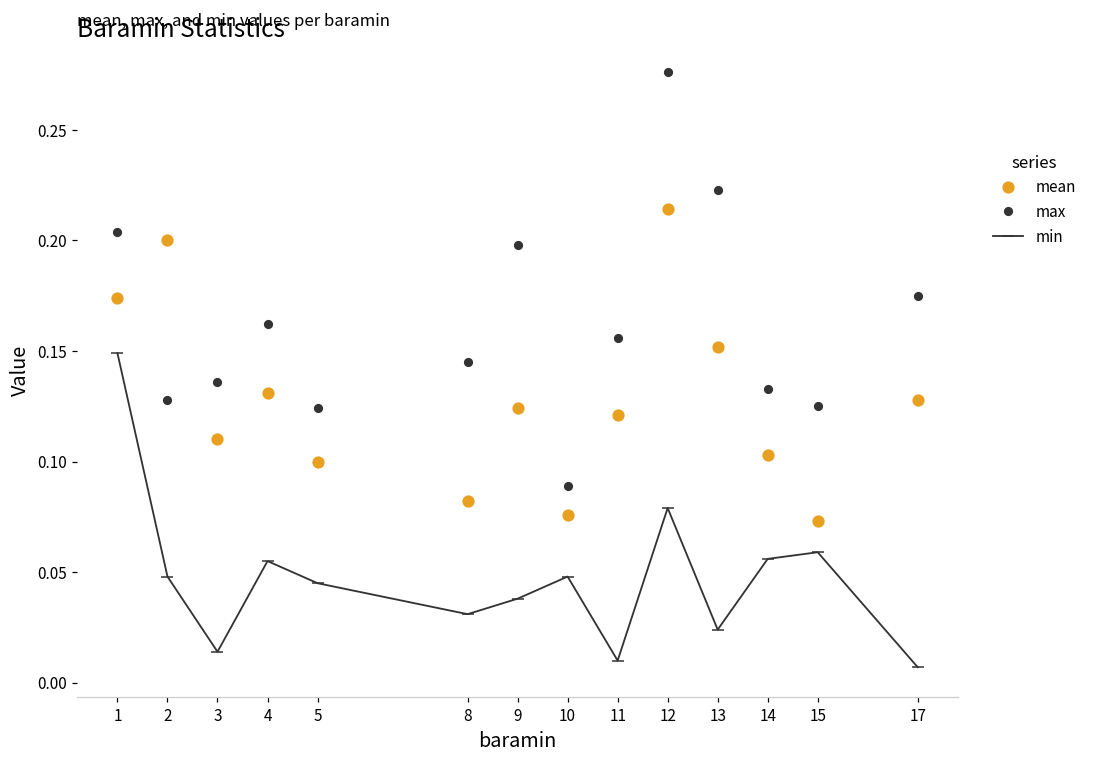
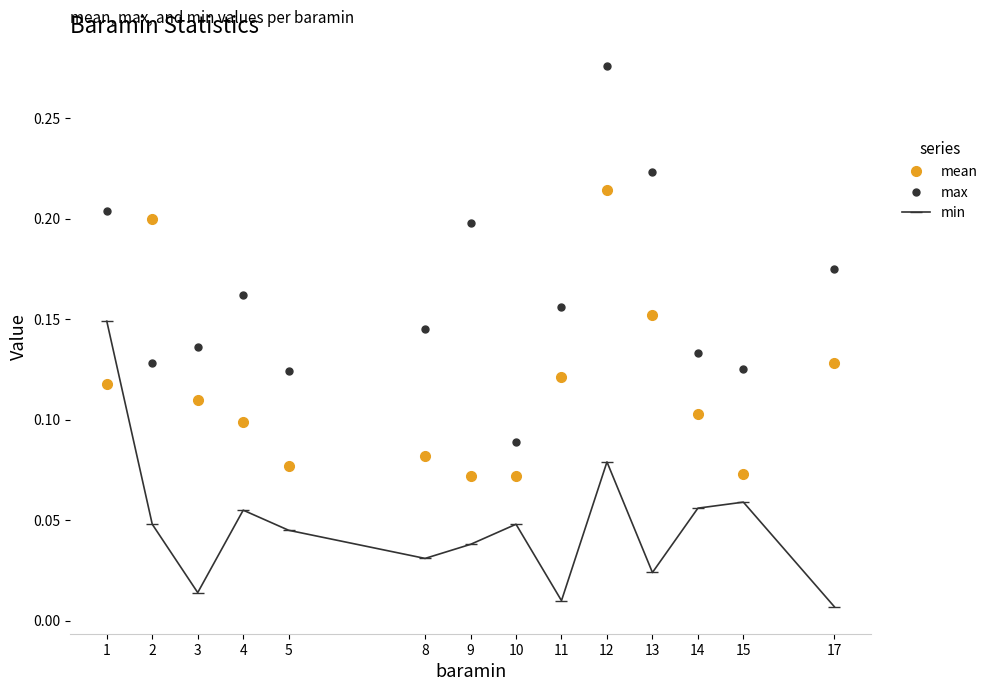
mean, 1: 0.174 -> 0.118
mean, 4: 0.131 -> 0.099
mean, 5: 0.100 -> 0.077
mean, 9: 0.124 -> 0.072
mean, 10: 0.076 -> 0.072
